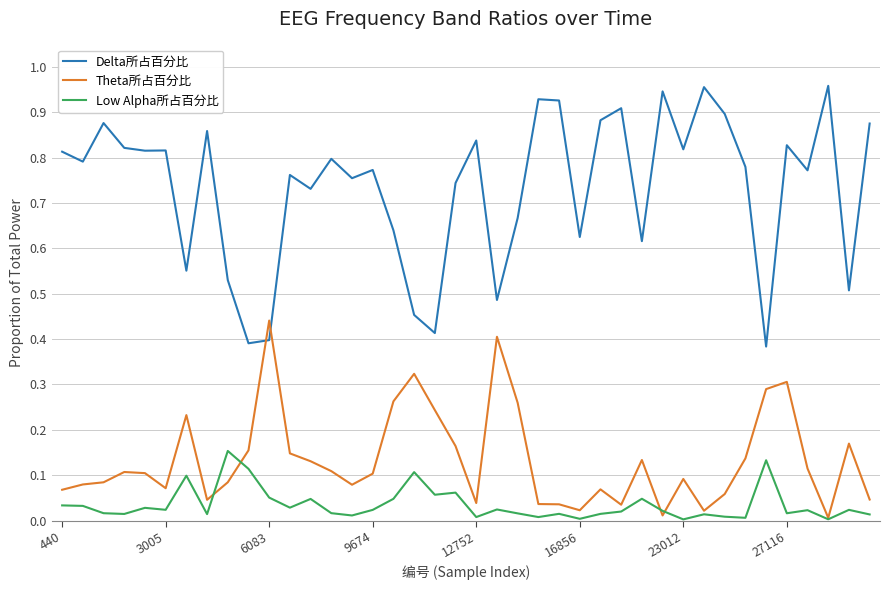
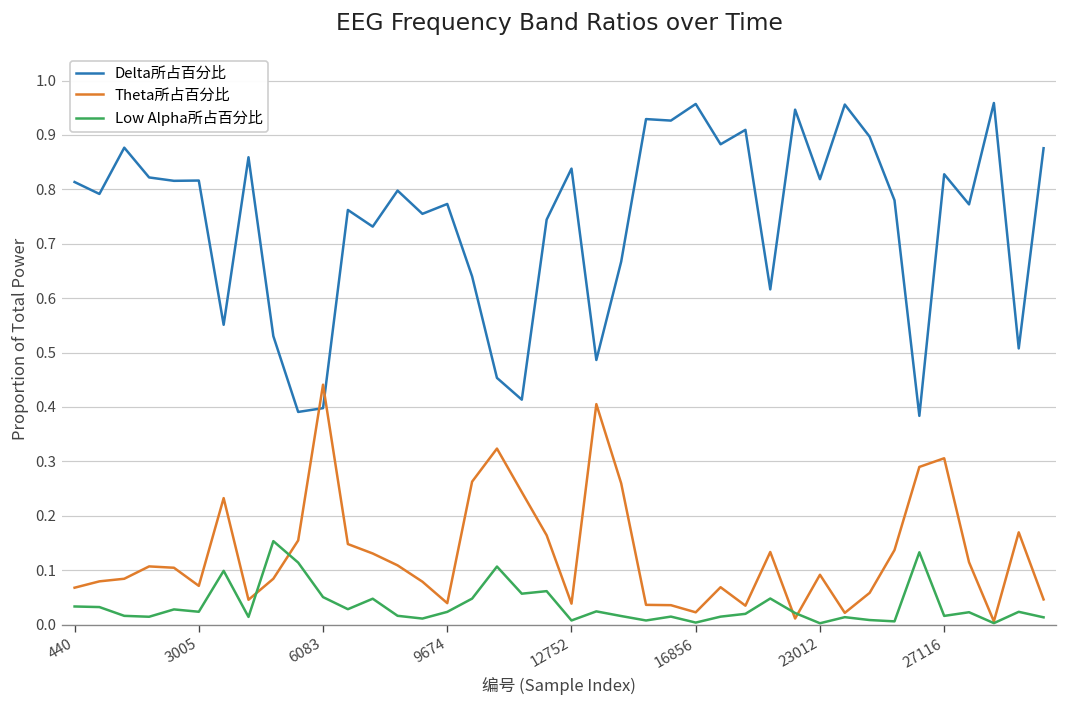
Theta所占百分比, 9674: 0.10 -> 0.04
Delta所占百分比, 16856: 0.63 -> 0.96
